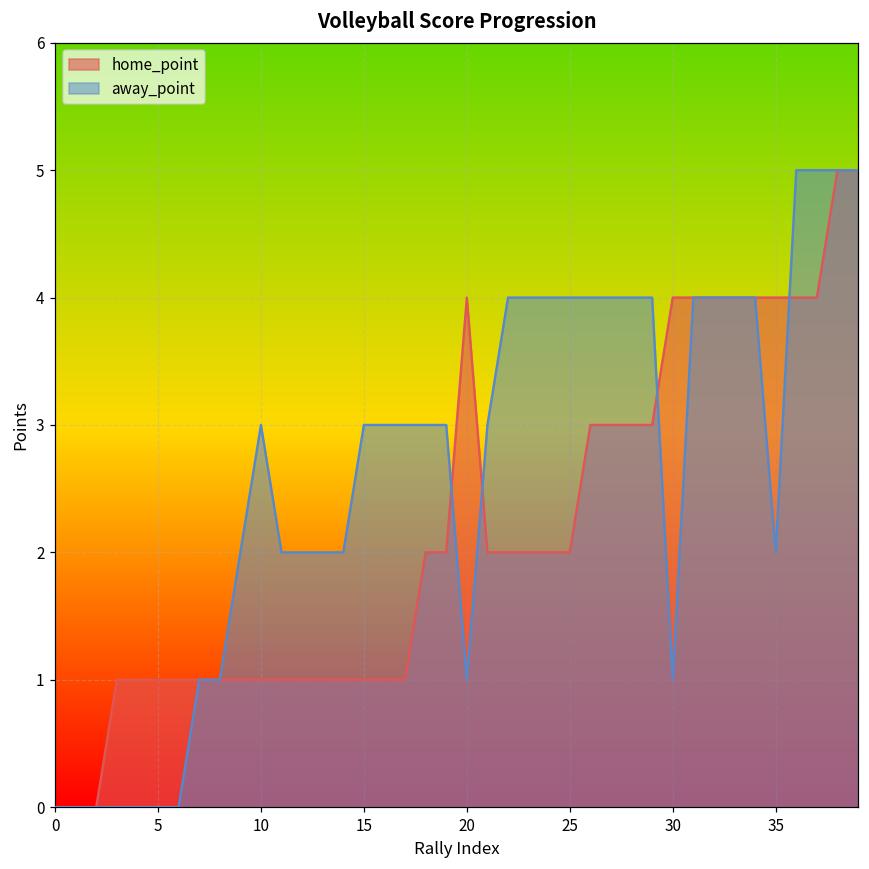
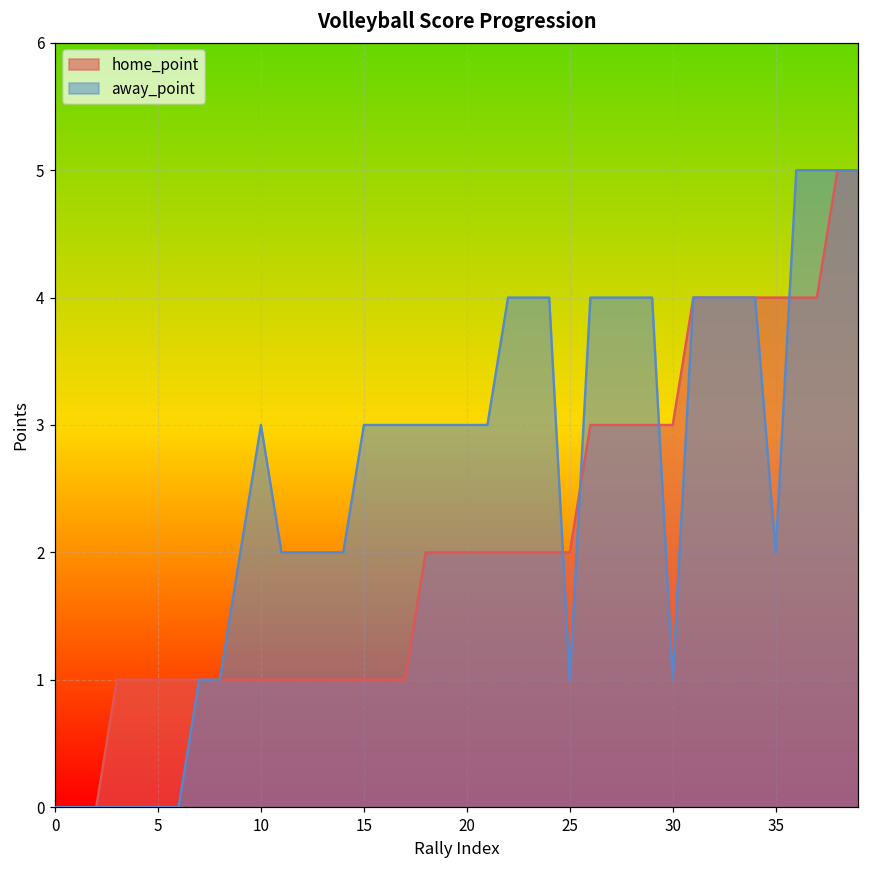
home_point, 20: 4 -> 2
away_point, 20: 1 -> 3
away_point, 25: 4 -> 1
home_point, 30: 4 -> 3
